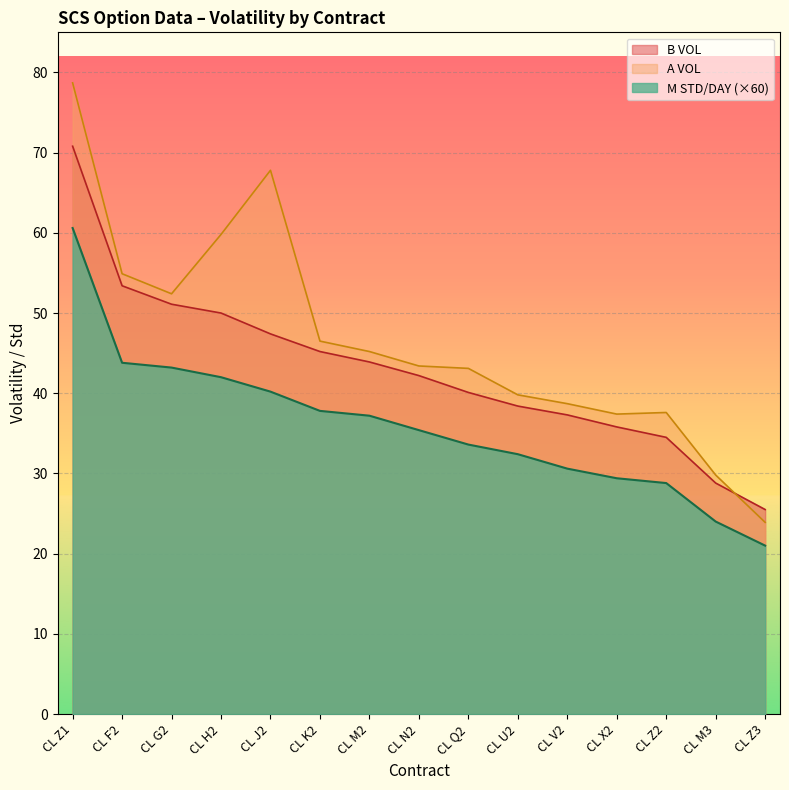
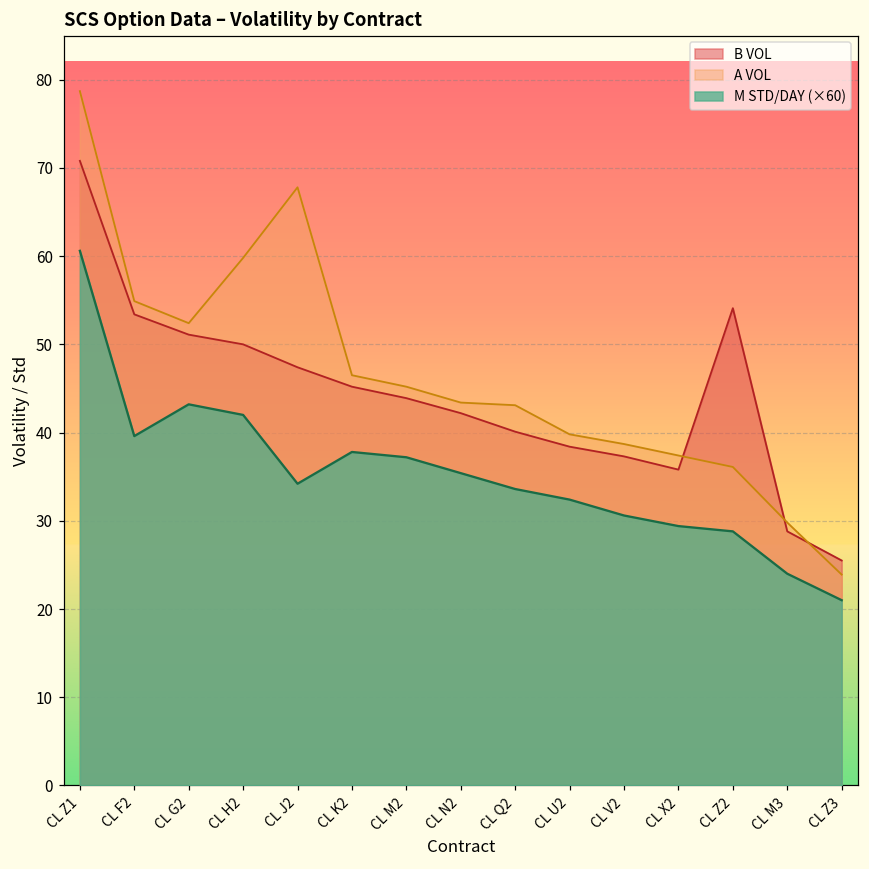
M STD/DAY (×60), CL F2: 44 -> 40
M STD/DAY (×60), CL J2: 40 -> 34
B VOL, CL Z2: 35 -> 54
A VOL, CL Z2: 38 -> 36
